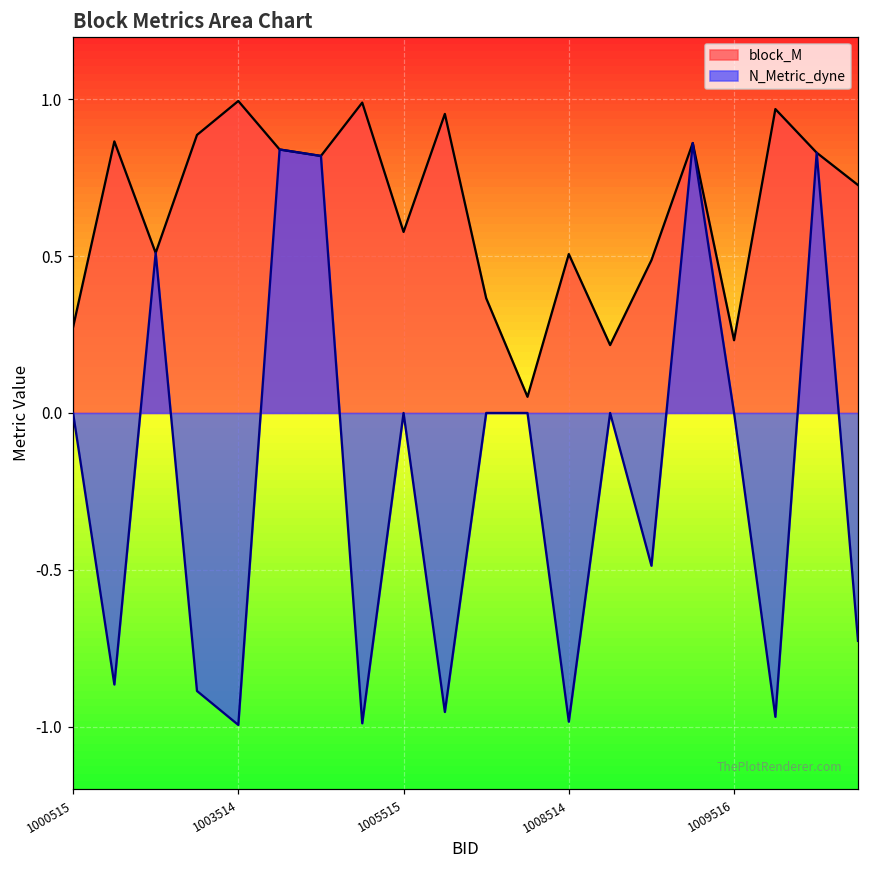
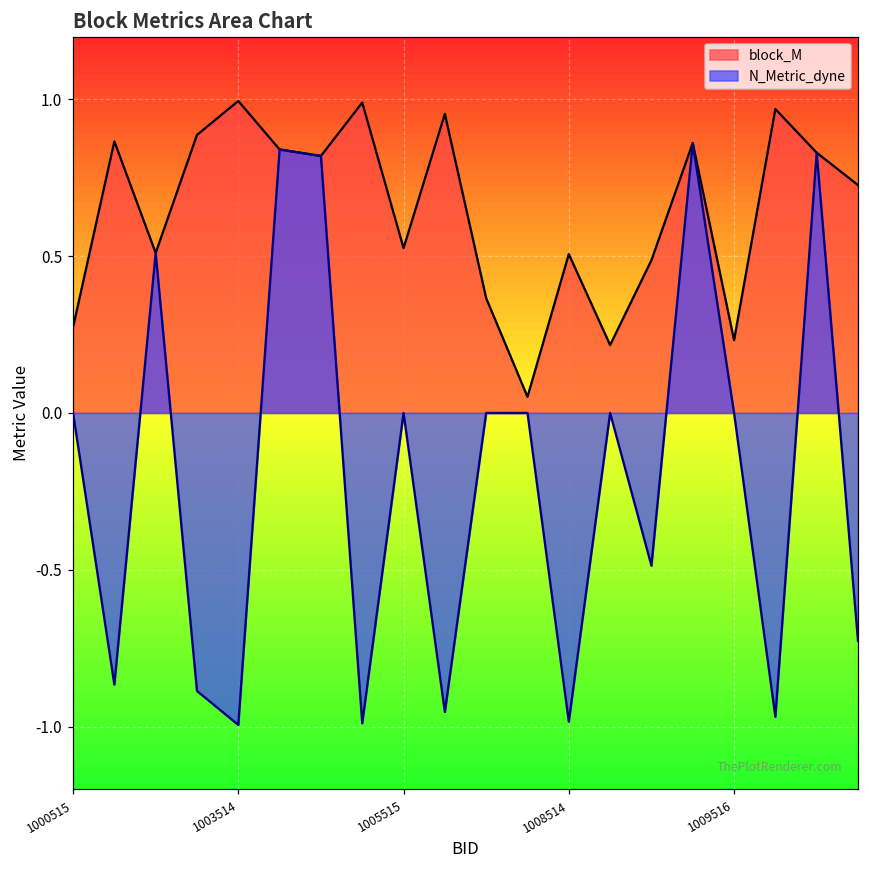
block_M, 1005515: 0.58 -> 0.53
